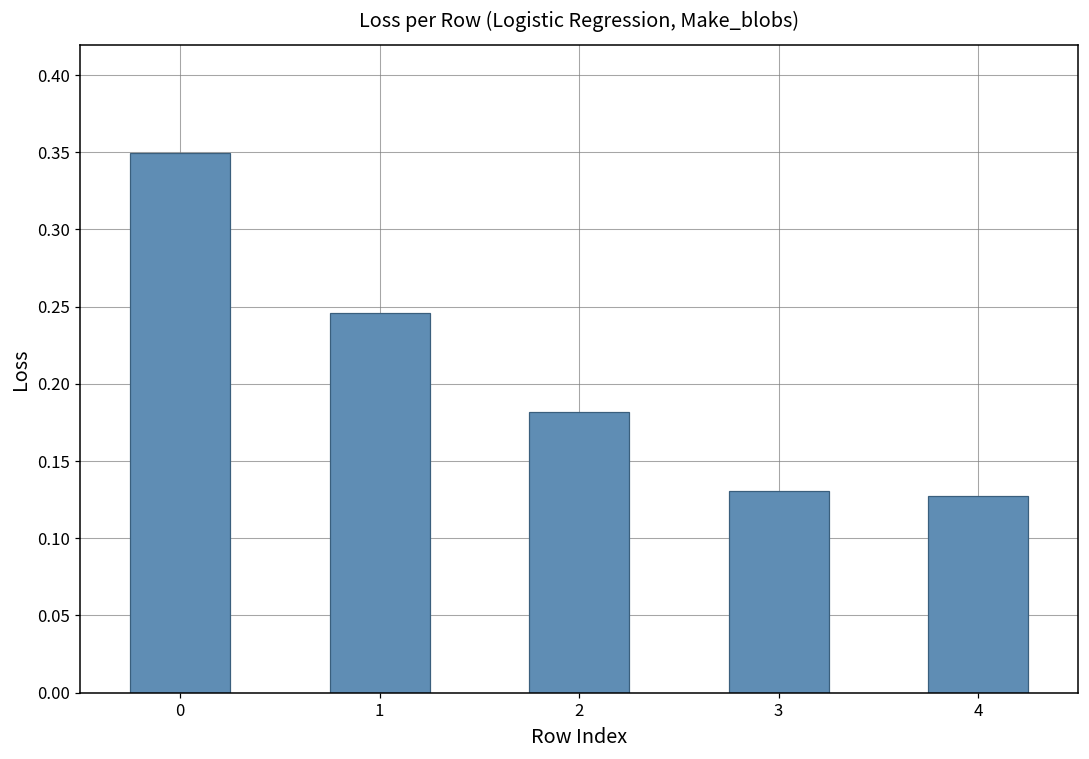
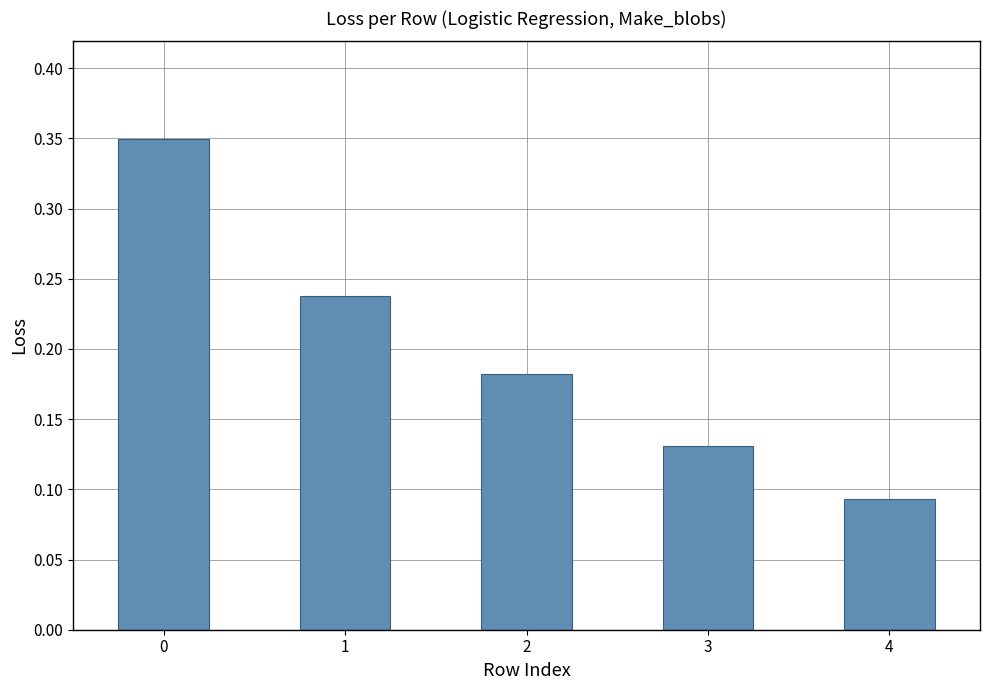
1: 0.246 -> 0.238
4: 0.127 -> 0.093
